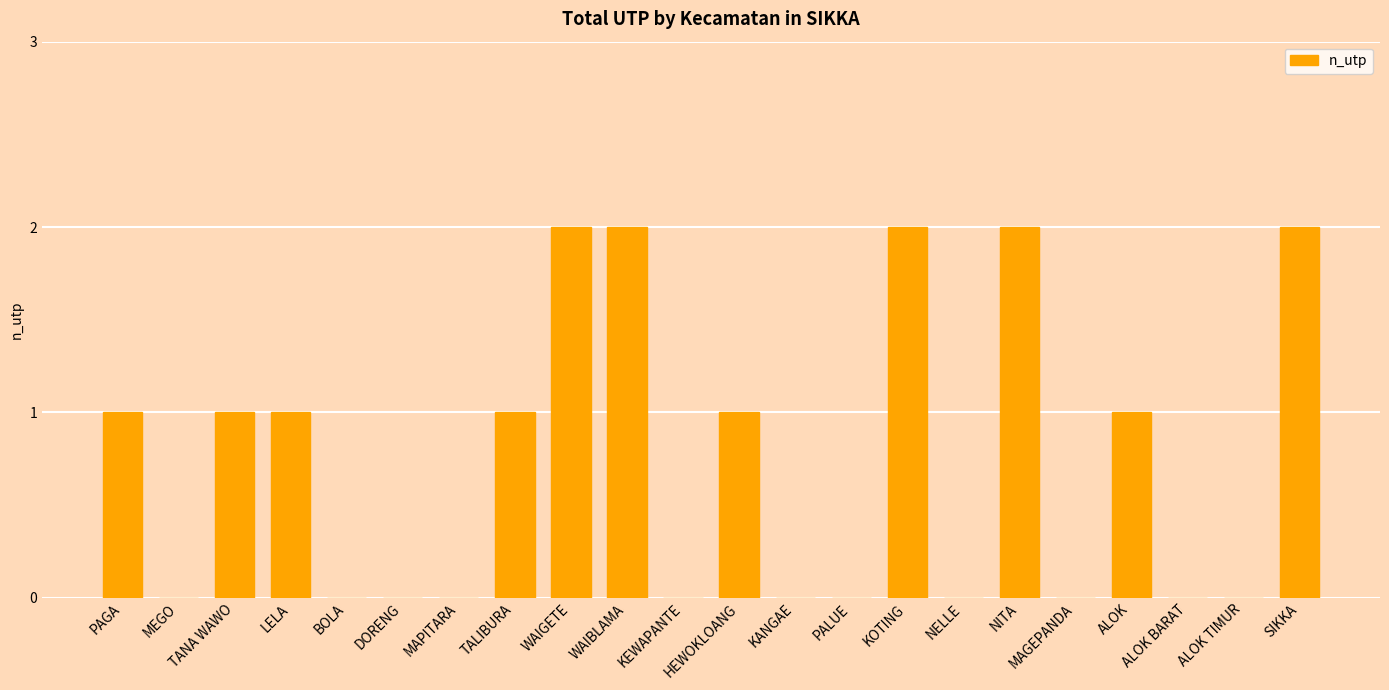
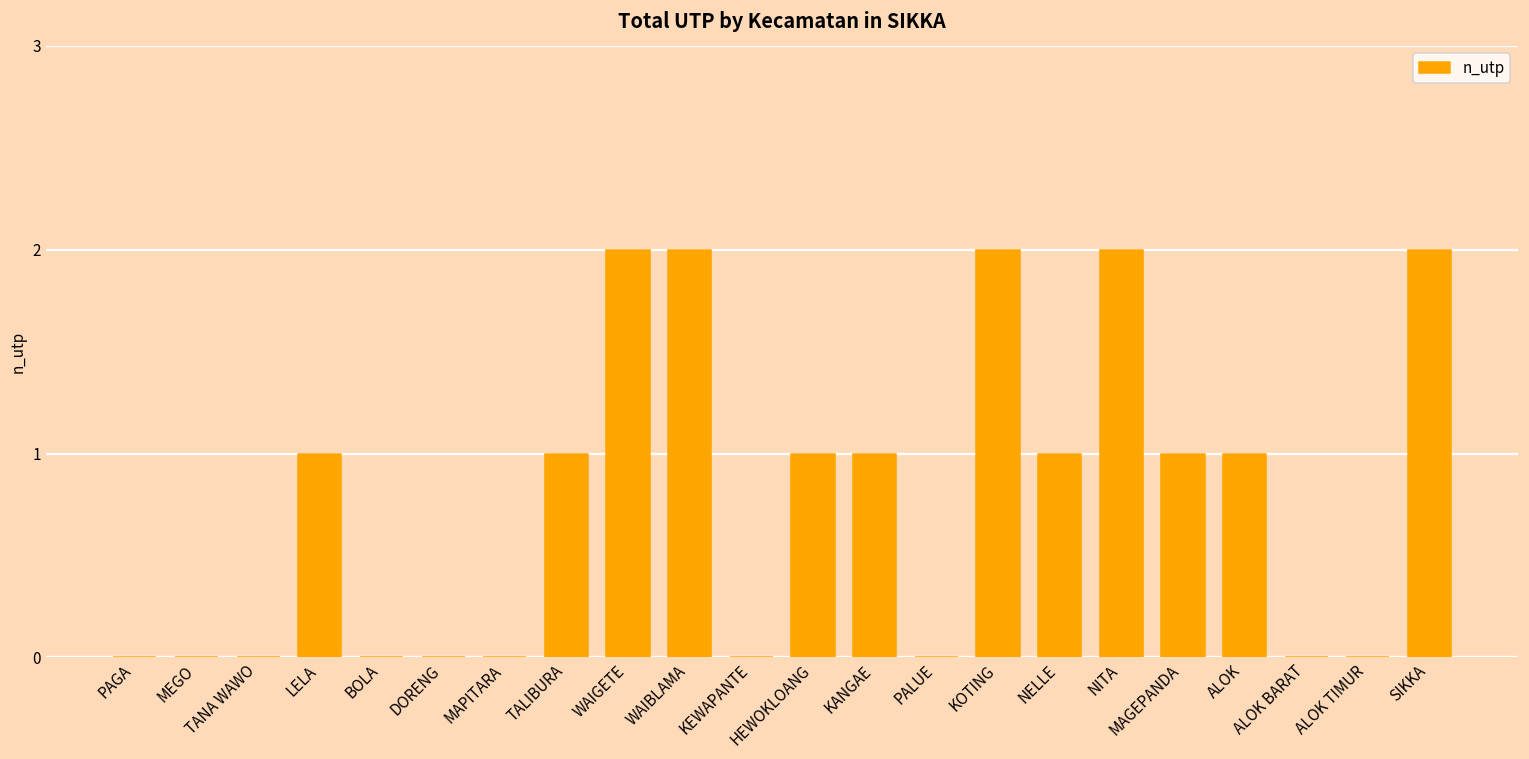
PAGA: 1 -> 0
TANA WAWO: 1 -> 0
KANGAE: 0 -> 1
NELLE: 0 -> 1
MAGEPANDA: 0 -> 1
